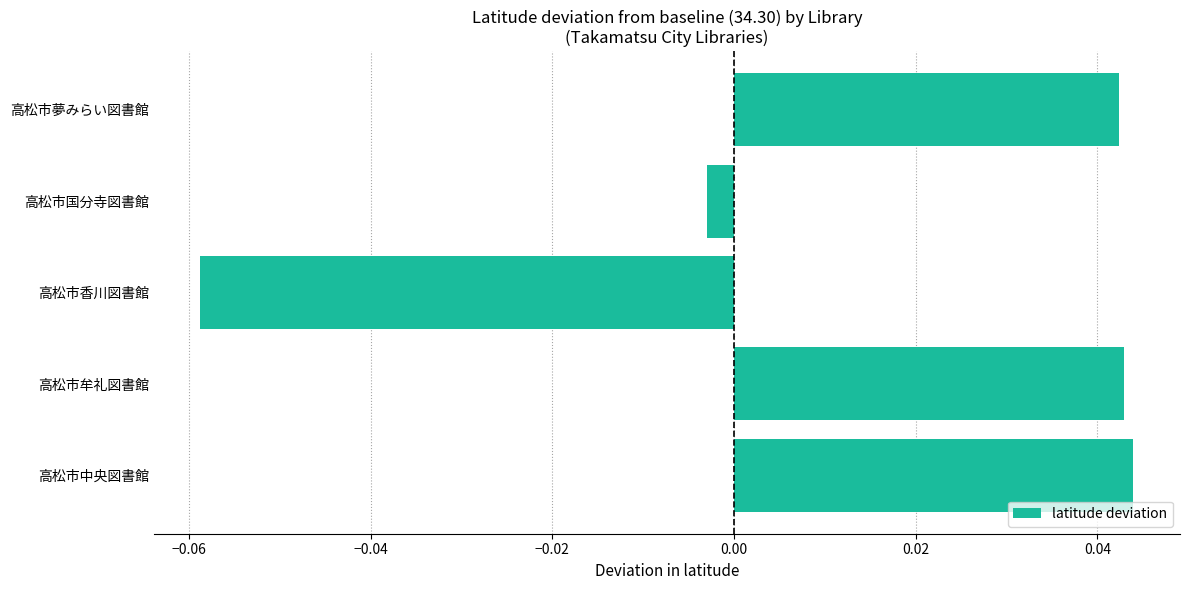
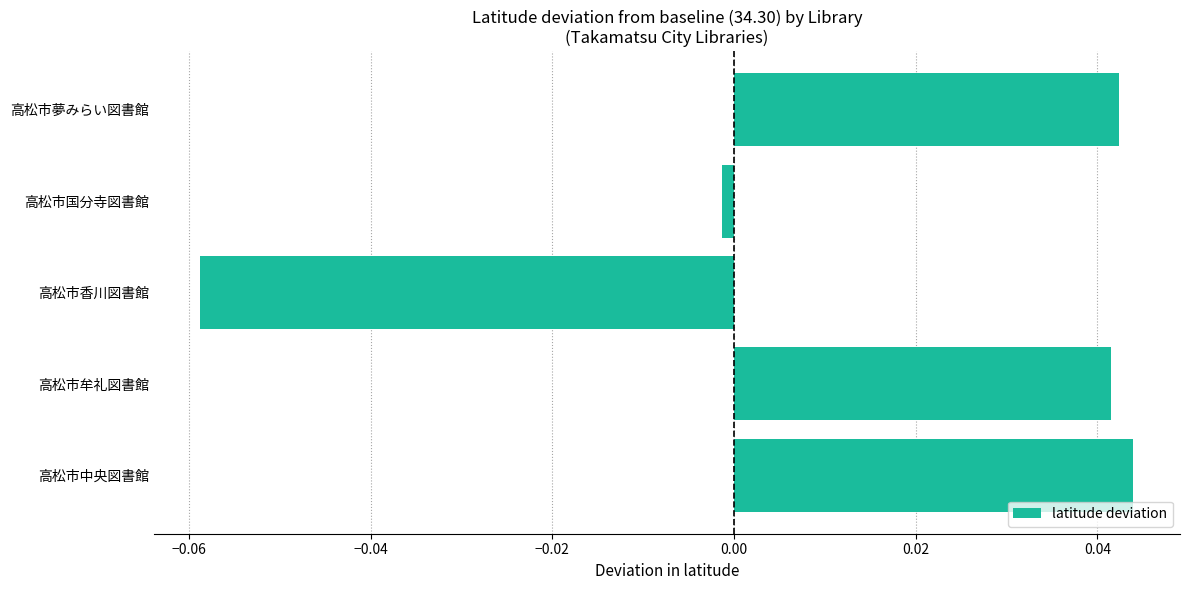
高松市国分寺図書館: -0.003 -> -0.001
高松市牟礼図書館: 0.043 -> 0.041
